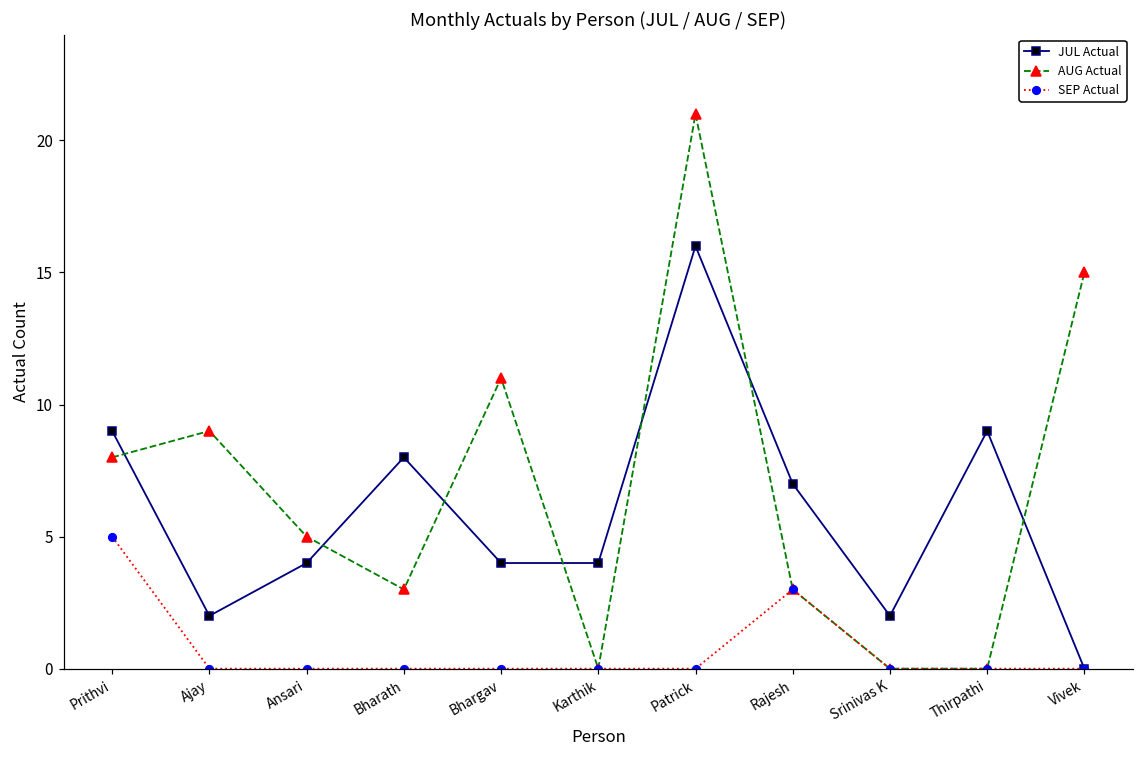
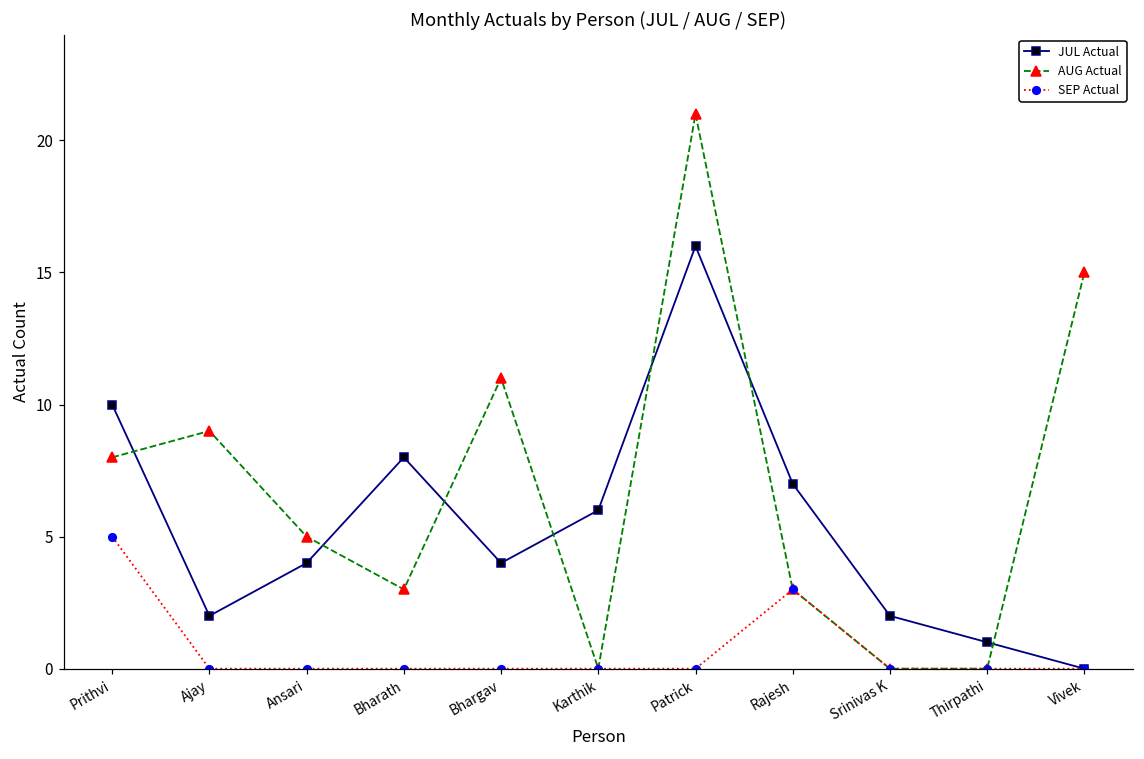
JUL Actual, Prithvi: 9 -> 10
JUL Actual, Karthik: 4 -> 6
JUL Actual, Thirpathi: 9 -> 1
